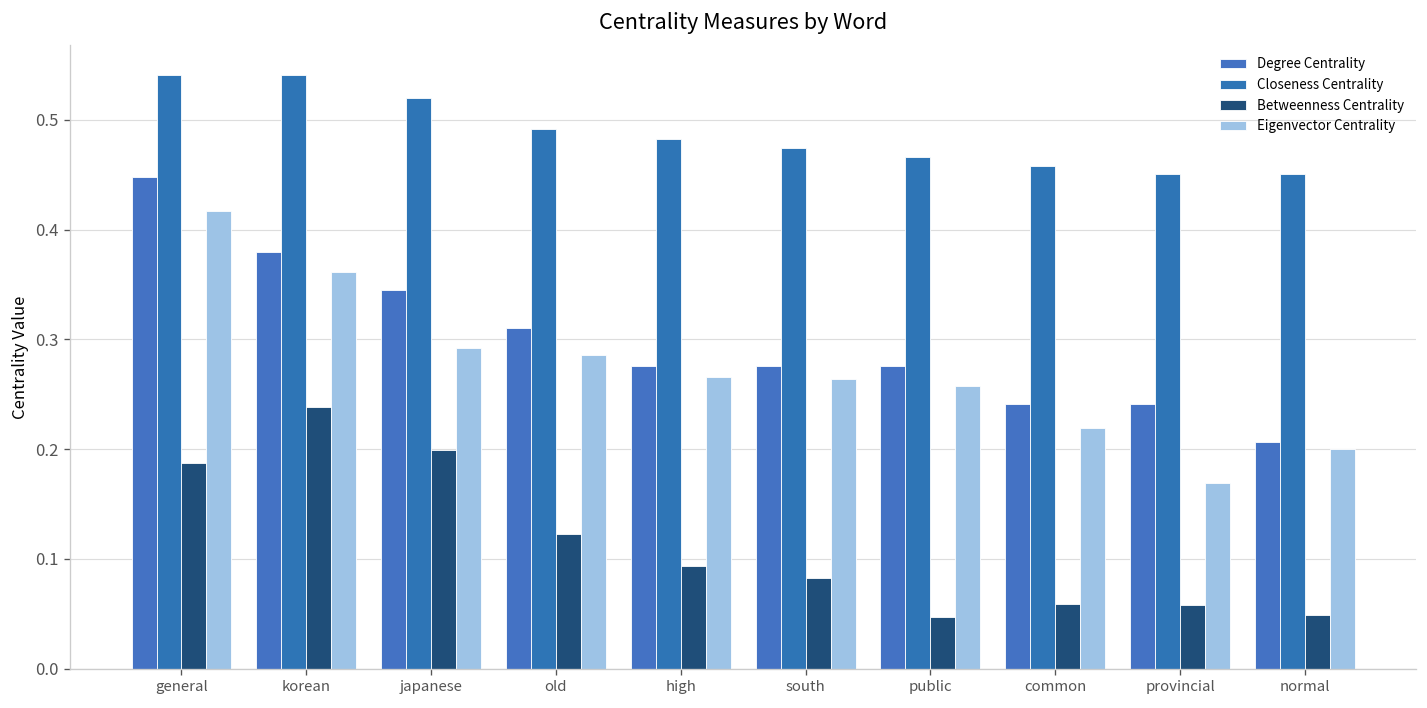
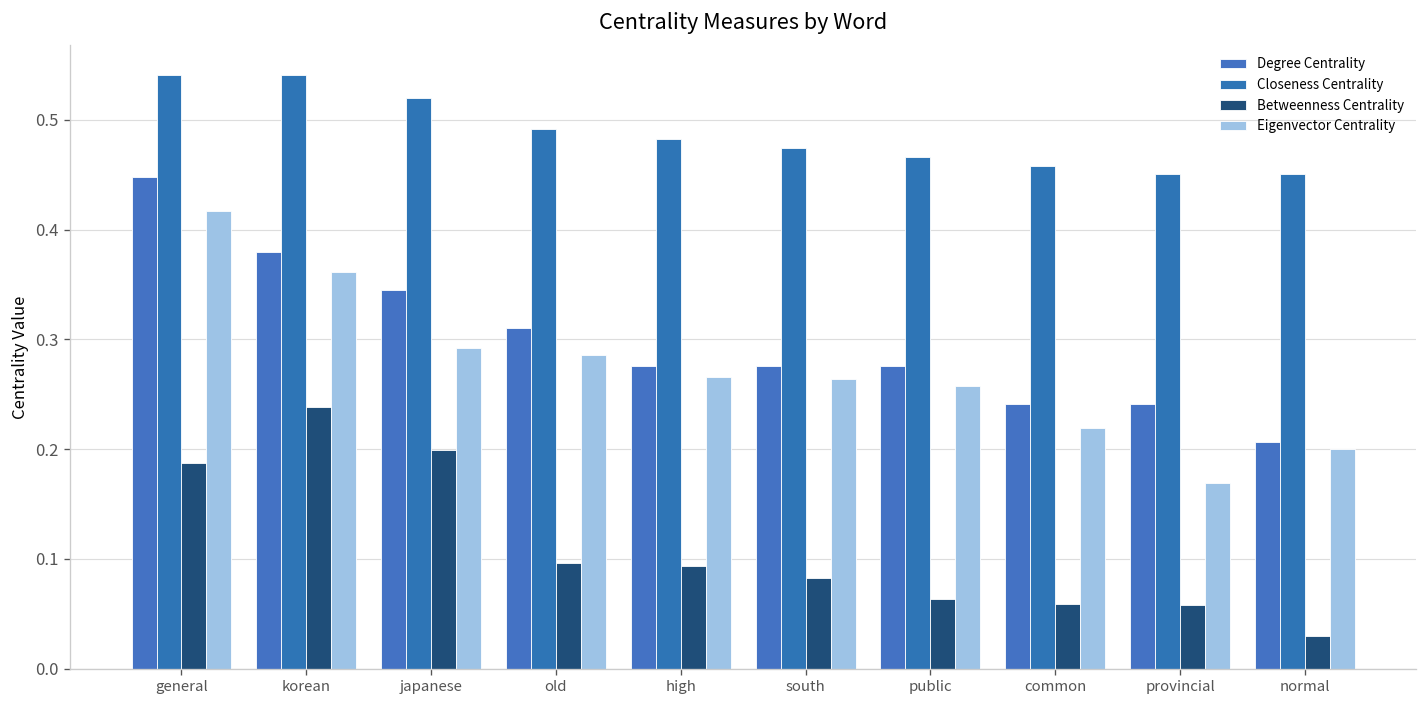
Betweenness Centrality, old: 0.12 -> 0.10
Betweenness Centrality, public: 0.05 -> 0.06
Betweenness Centrality, normal: 0.05 -> 0.03
